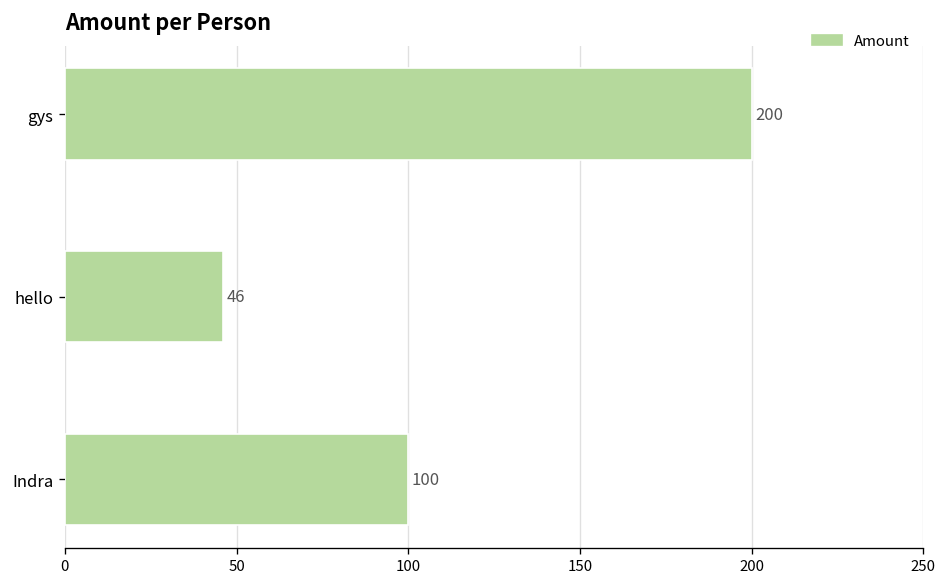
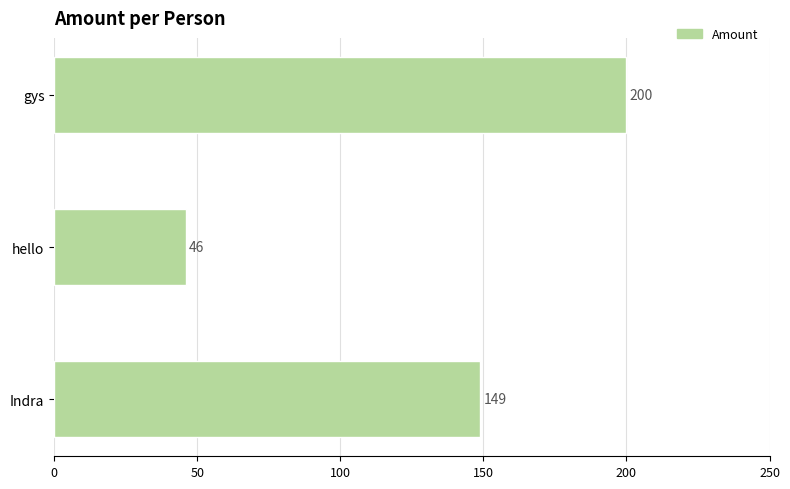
Indra: 100 -> 149
